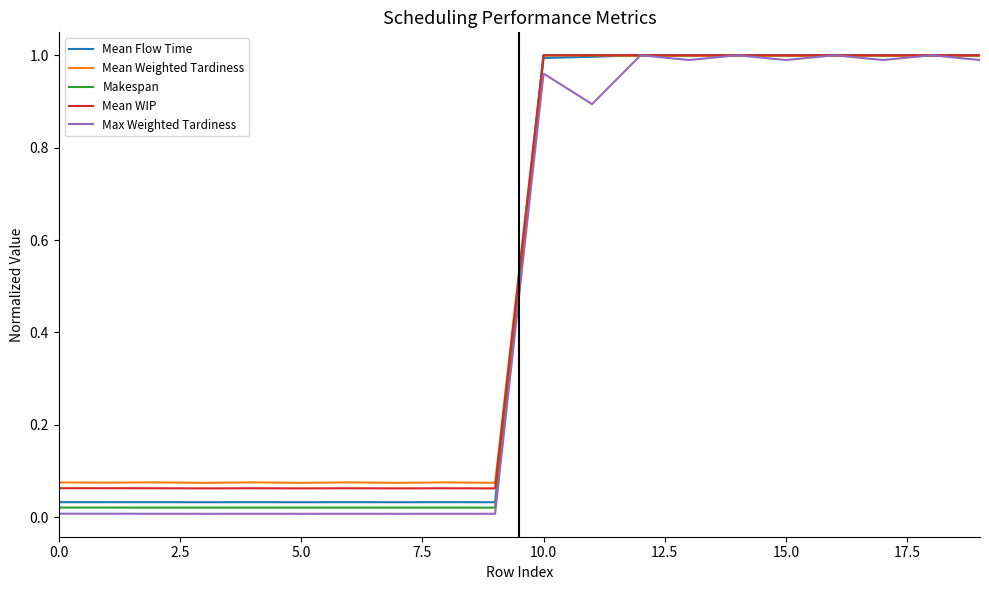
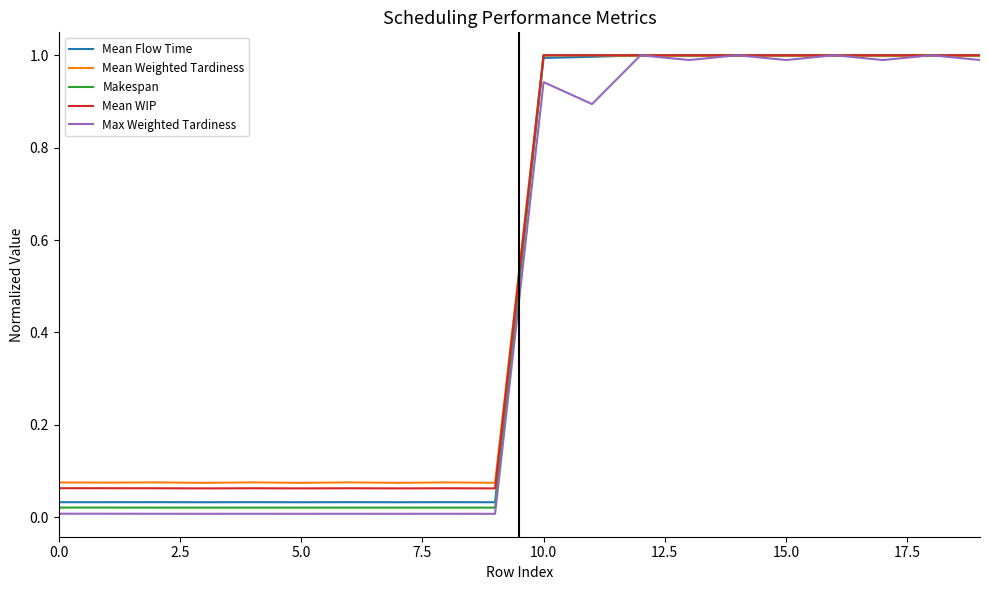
Max Weighted Tardiness, 10.0: 0.96 -> 0.94
